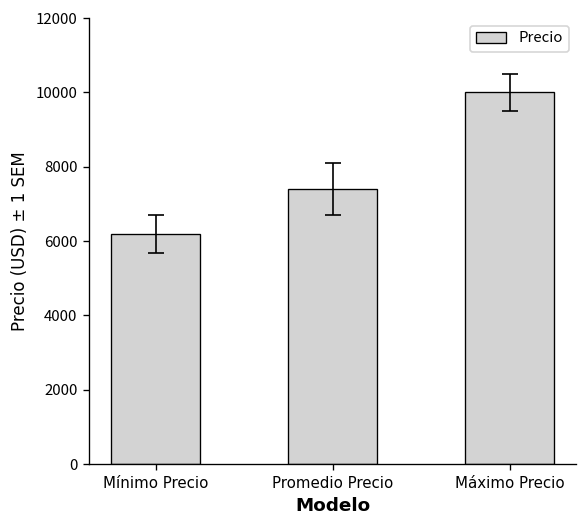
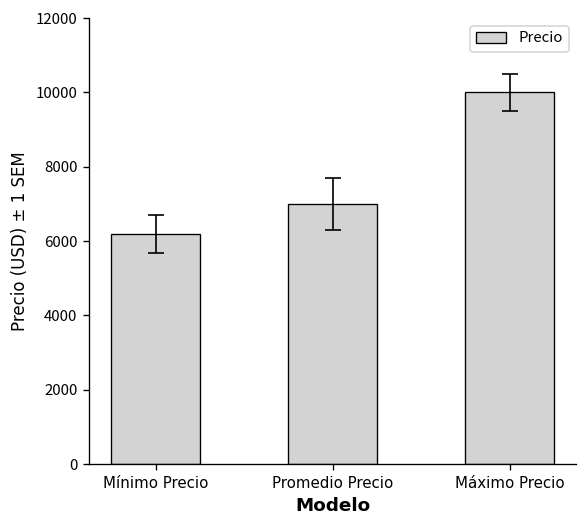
Precio, Promedio Precio: 7400 -> 7000
